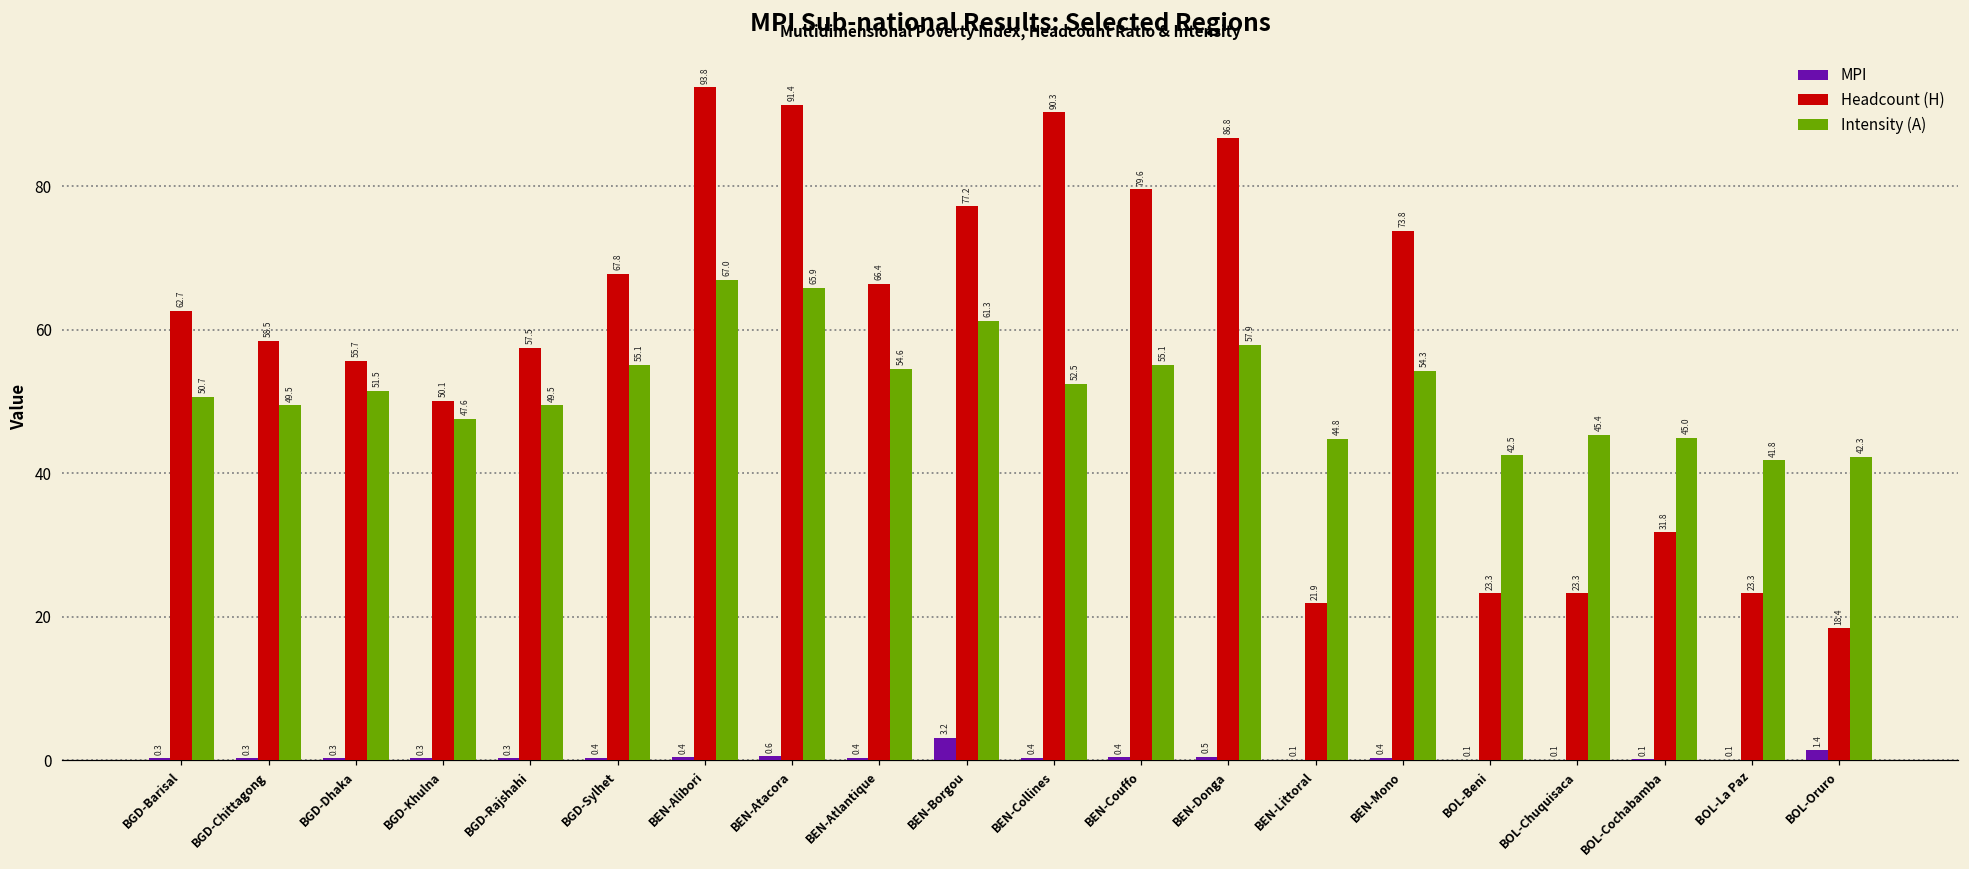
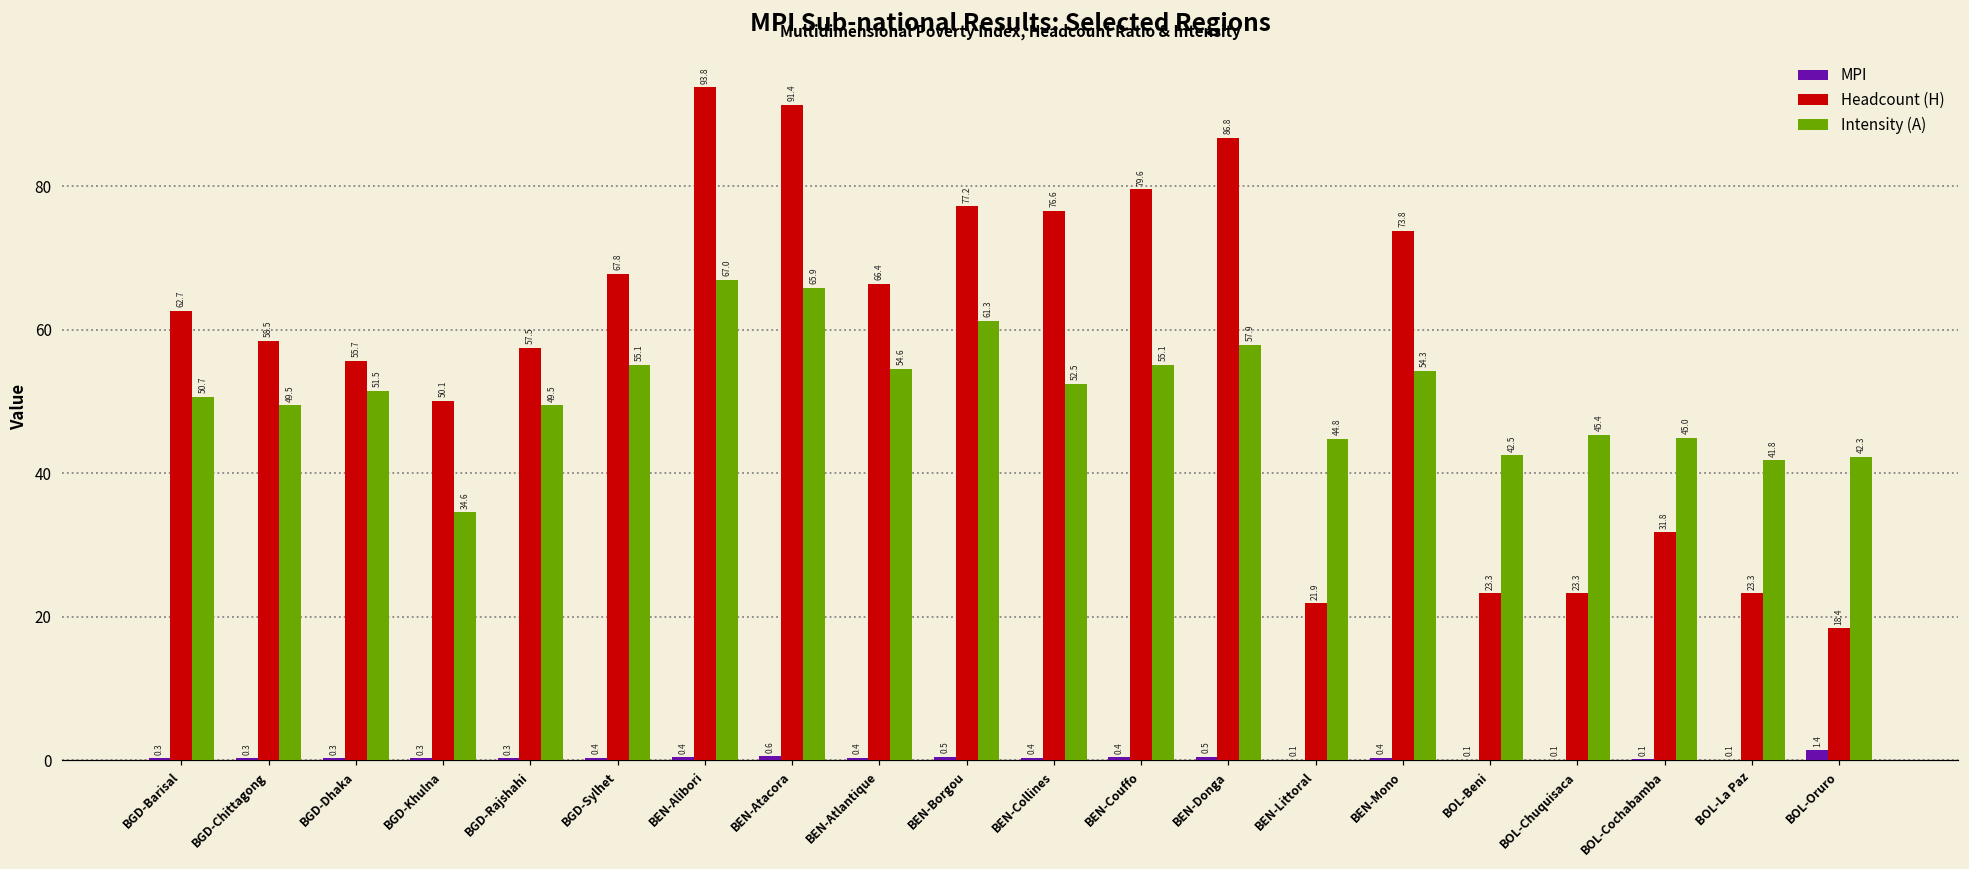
Intensity (A), BGD-Khulna: 47.6 -> 34.6
MPI, BEN-Borgou: 3.2 -> 0.5
Headcount (H), BEN-Collines: 90.3 -> 76.6
